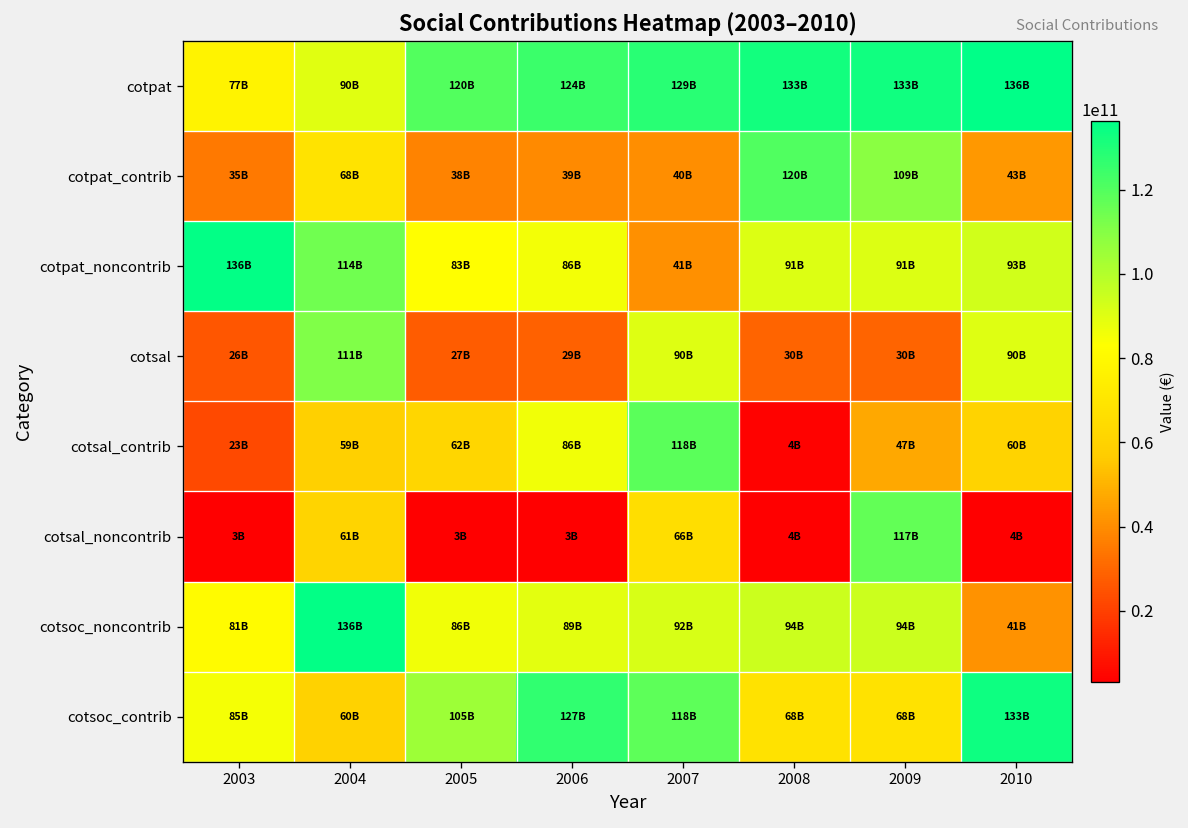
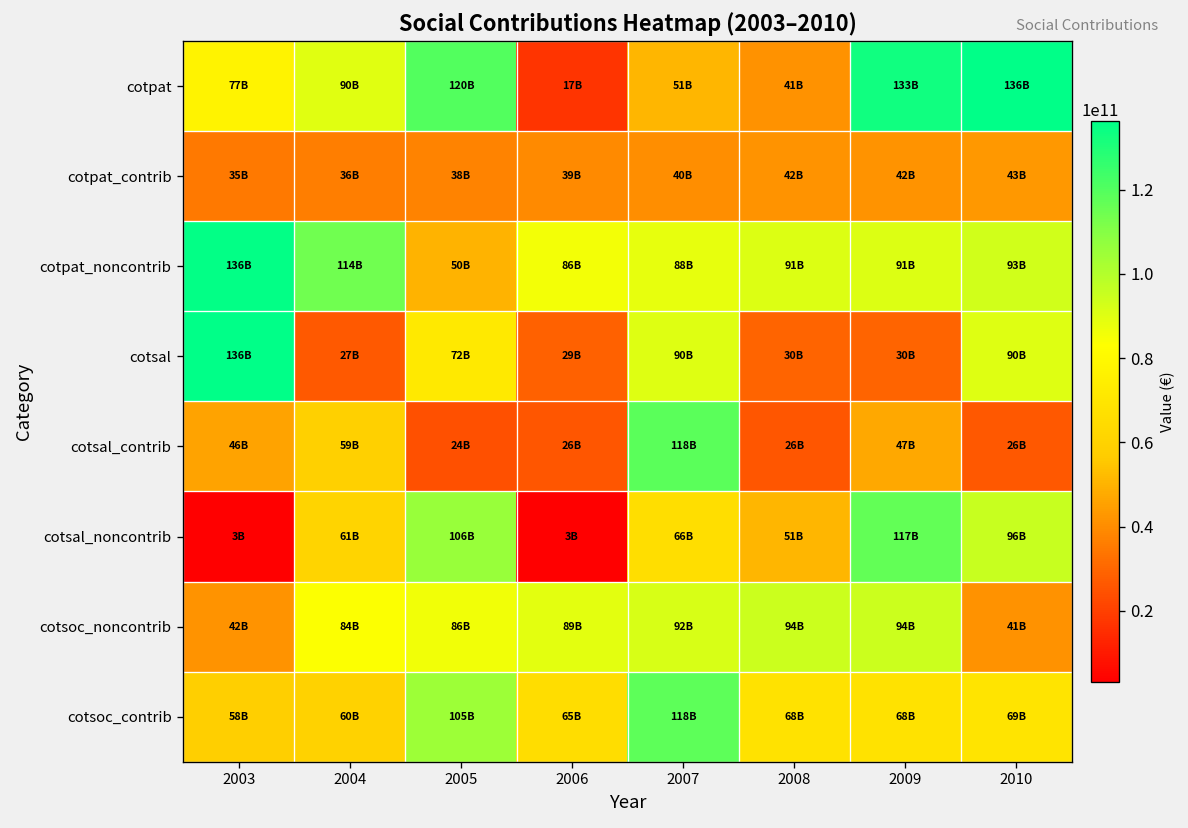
cotpat, 2006: 124B -> 17B
cotpat, 2007: 129B -> 51B
cotpat, 2008: 133B -> 41B
cotpat_contrib, 2004: 68B -> 36B
cotpat_contrib, 2008: 120B -> 42B
cotpat_contrib, 2009: 109B -> 42B
cotpat_noncontrib, 2005: 83B -> 50B
cotpat_noncontrib, 2007: 41B -> 88B
cotsal, 2003: 26B -> 136B
cotsal, 2004: 111B -> 27B
cotsal, 2005: 27B -> 72B
cotsal_contrib, 2003: 23B -> 46B
cotsal_contrib, 2005: 62B -> 24B
cotsal_contrib, 2006: 86B -> 26B
cotsal_contrib, 2008: 4B -> 26B
cotsal_contrib, 2010: 60B -> 26B
cotsal_noncontrib, 2005: 3B -> 106B
cotsal_noncontrib, 2008: 4B -> 51B
cotsal_noncontrib, 2010: 4B -> 96B
cotsoc_noncontrib, 2003: 81B -> 42B
cotsoc_noncontrib, 2004: 136B -> 84B
cotsoc_contrib, 2003: 85B -> 58B
cotsoc_contrib, 2006: 127B -> 65B
cotsoc_contrib, 2010: 133B -> 69B
